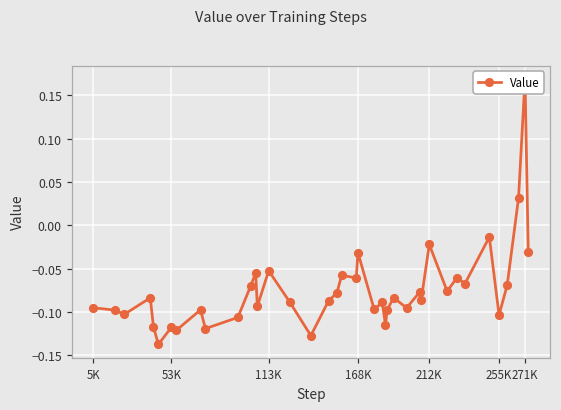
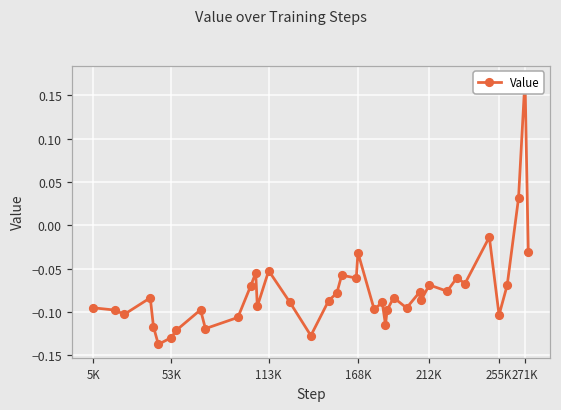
53K: -0.12 -> -0.13
212K: -0.02 -> -0.07
